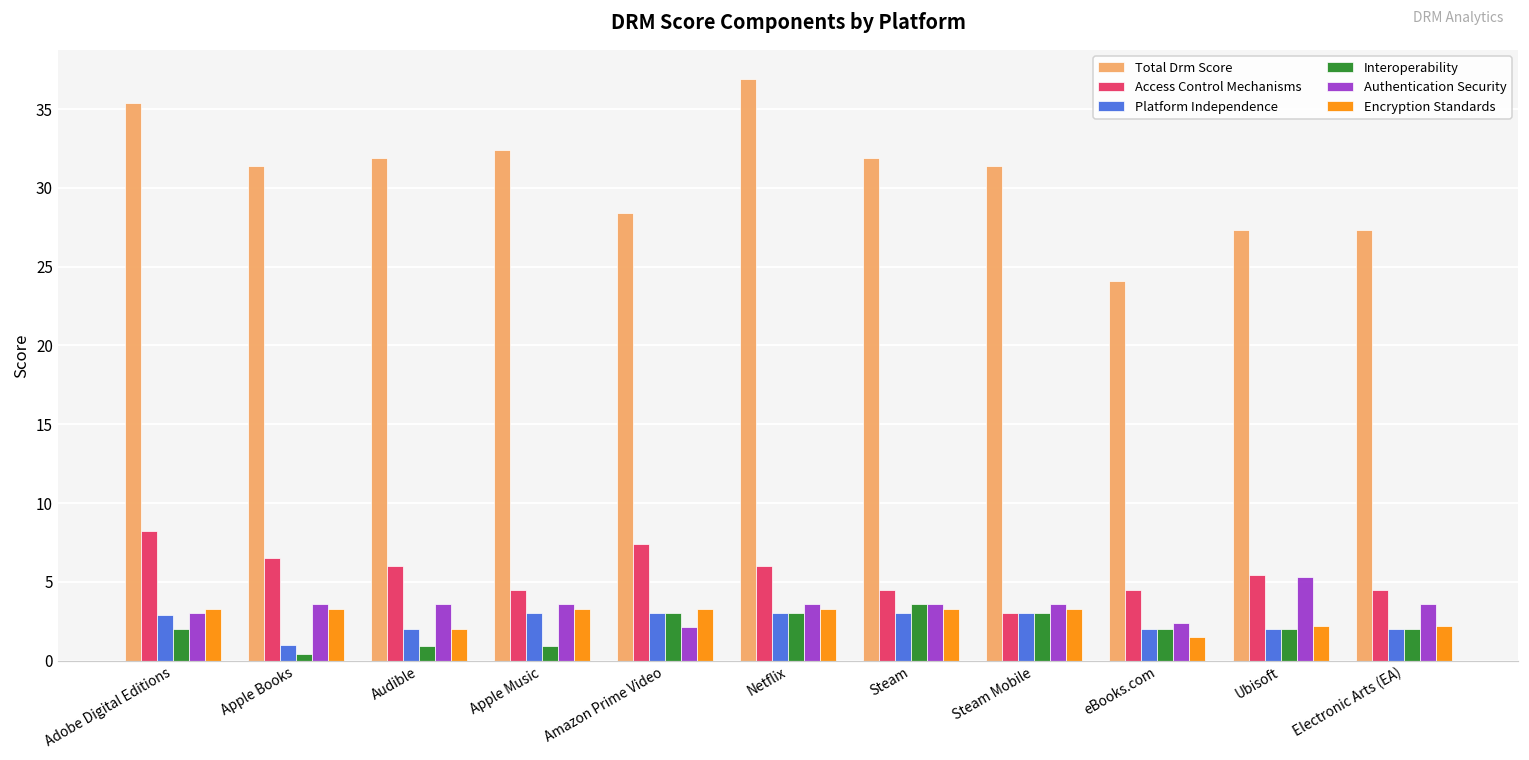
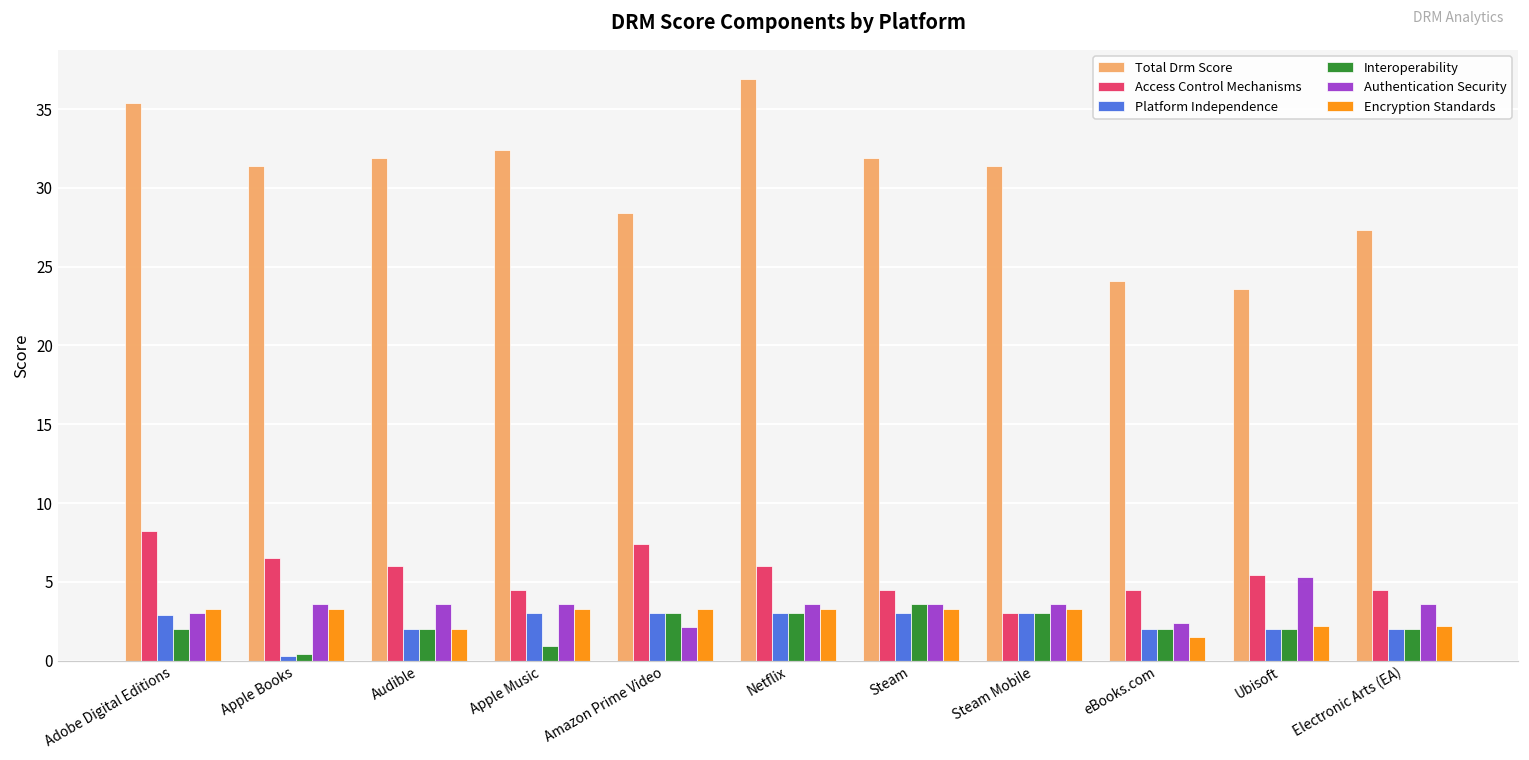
Platform Independence, Apple Books: 1.0 -> 0.3
Interoperability, Audible: 0.9 -> 2.0
Total Drm Score, Ubisoft: 27.3 -> 23.6
